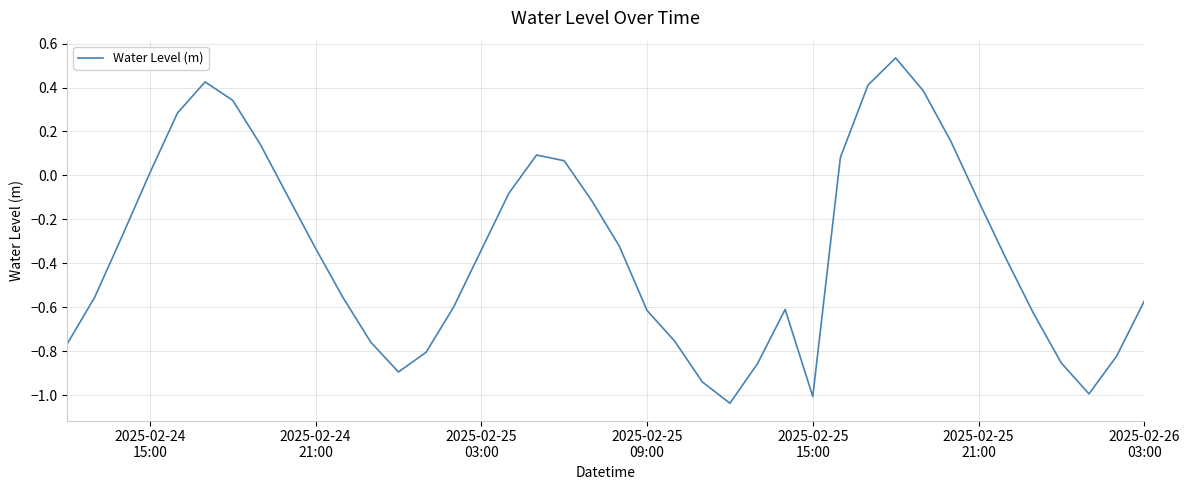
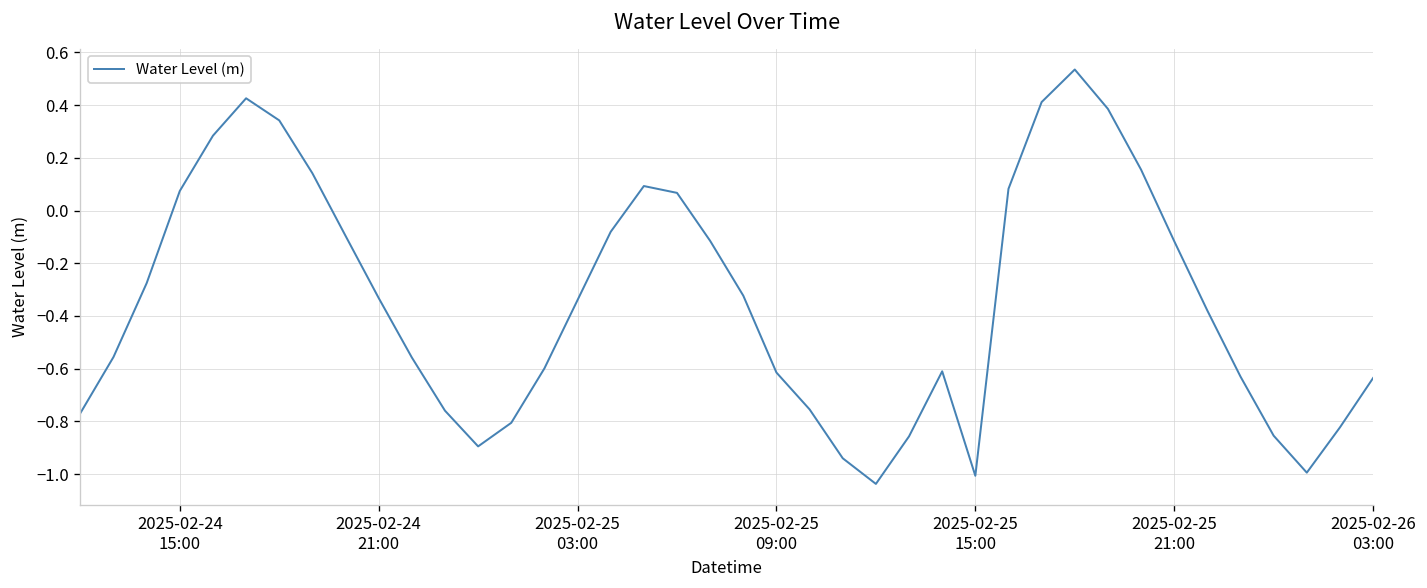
2025-02-24 15:00: 0.01 -> 0.07
2025-02-26 03:00: -0.57 -> -0.64
